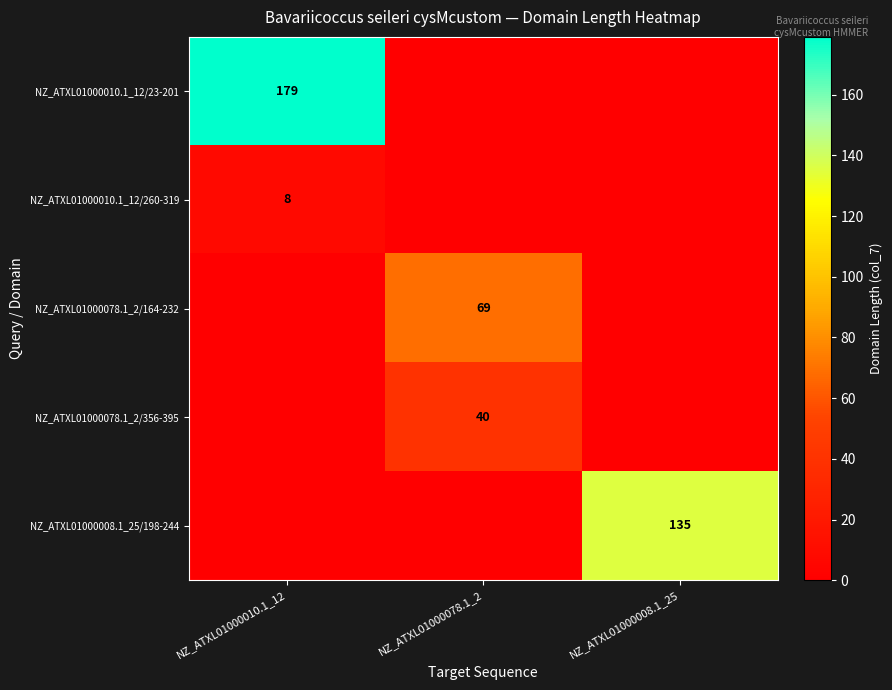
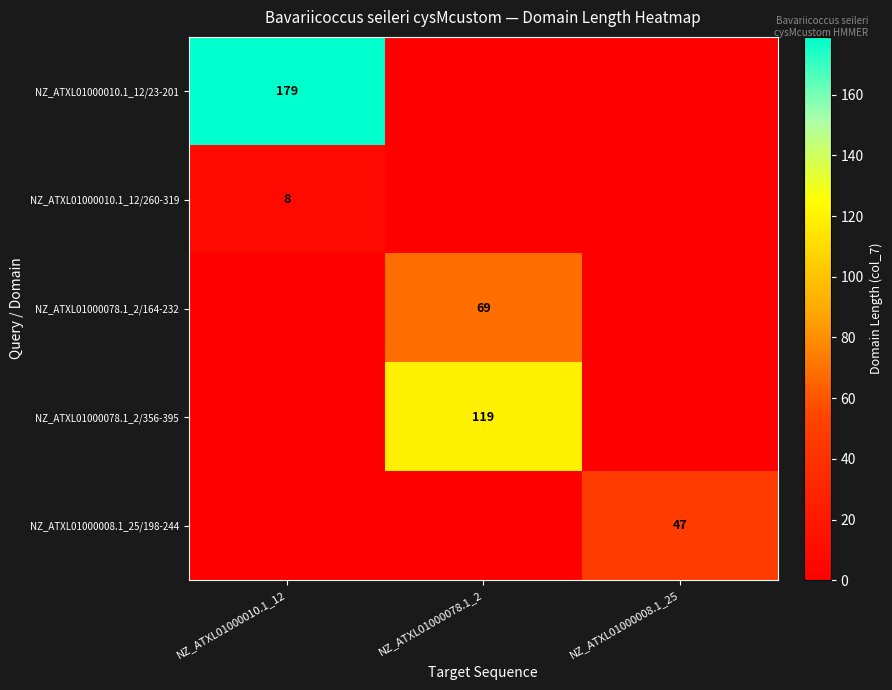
NZ_ATXL01000078.1_2/356-395, NZ_ATXL01000078.1_2: 40 -> 119
NZ_ATXL01000008.1_25/198-244, NZ_ATXL01000008.1_25: 135 -> 47
